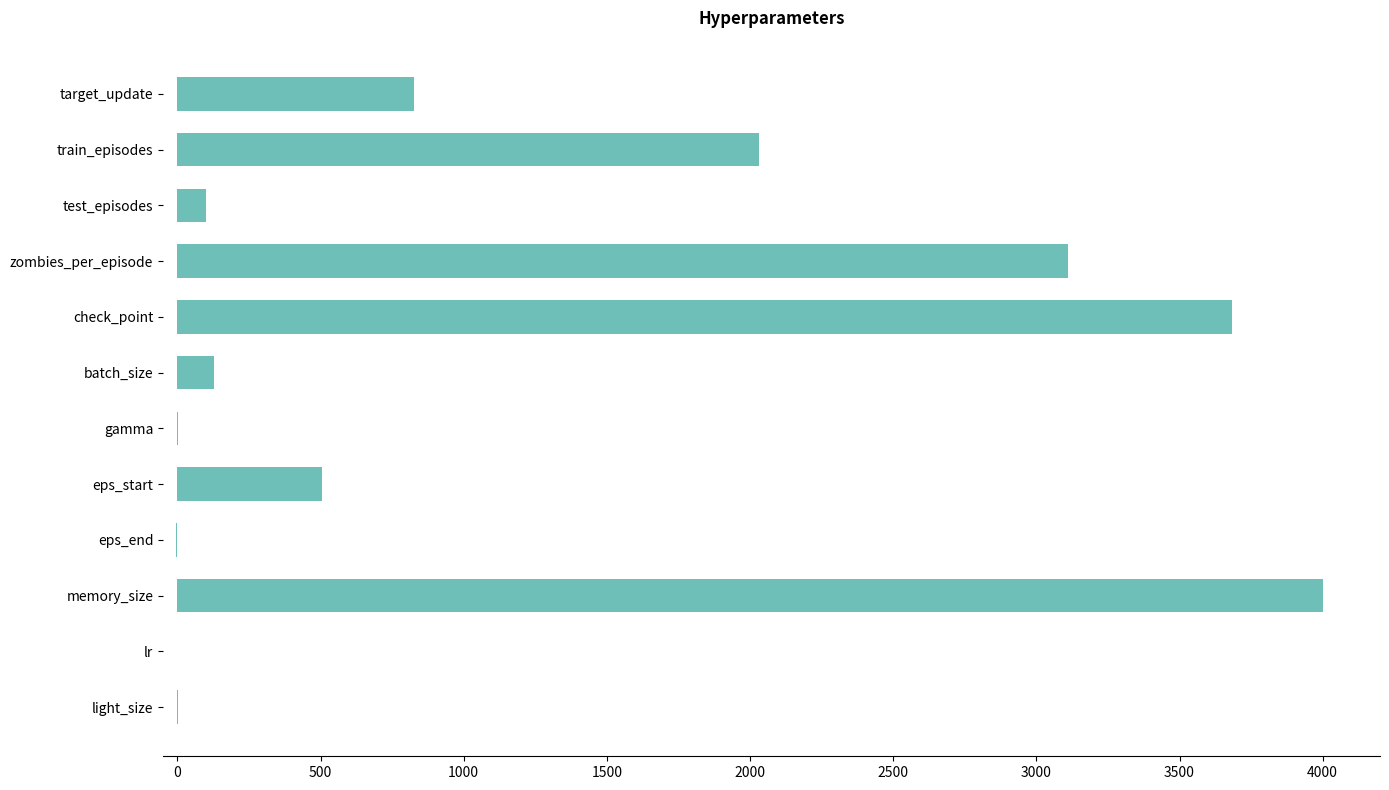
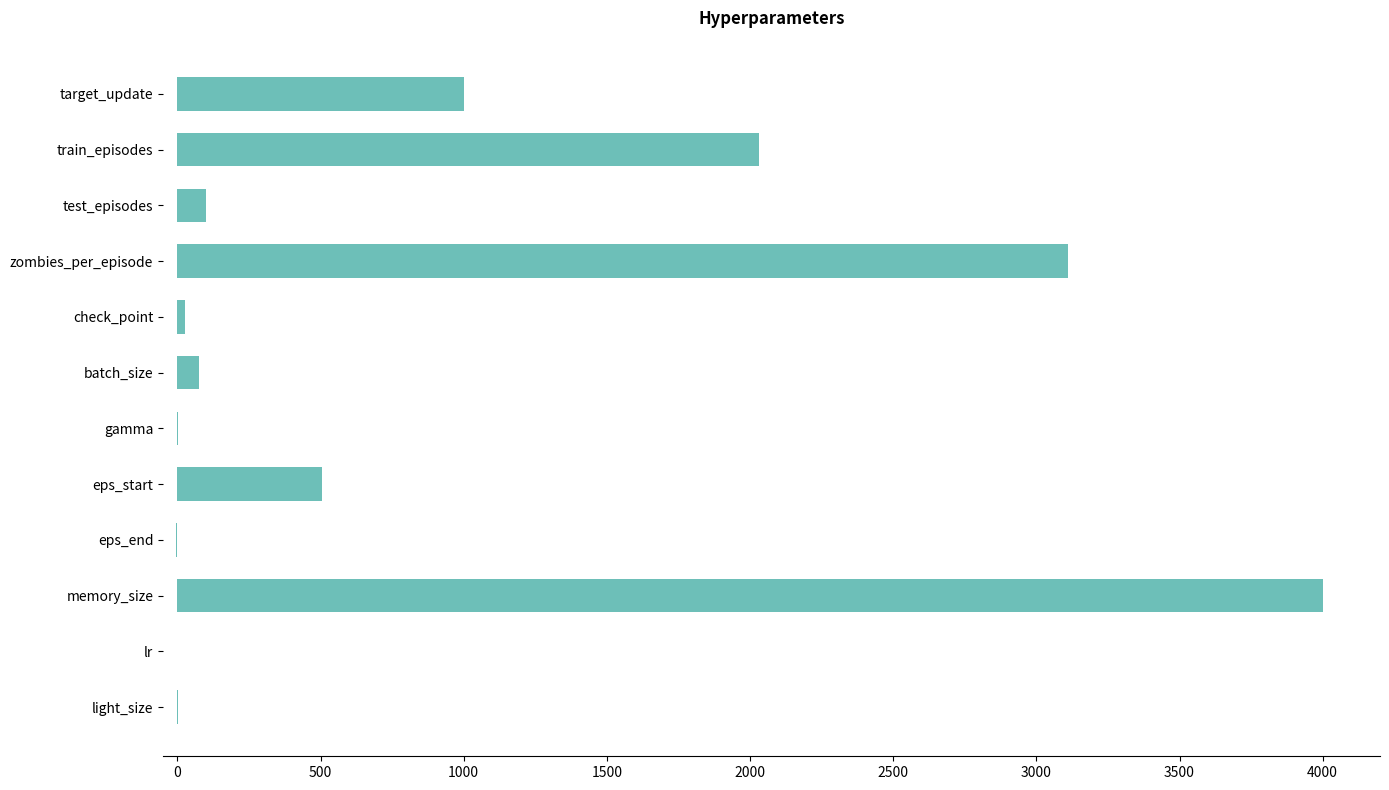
target_update: 830 -> 1000
check_point: 3680 -> 30
batch_size: 130 -> 80
